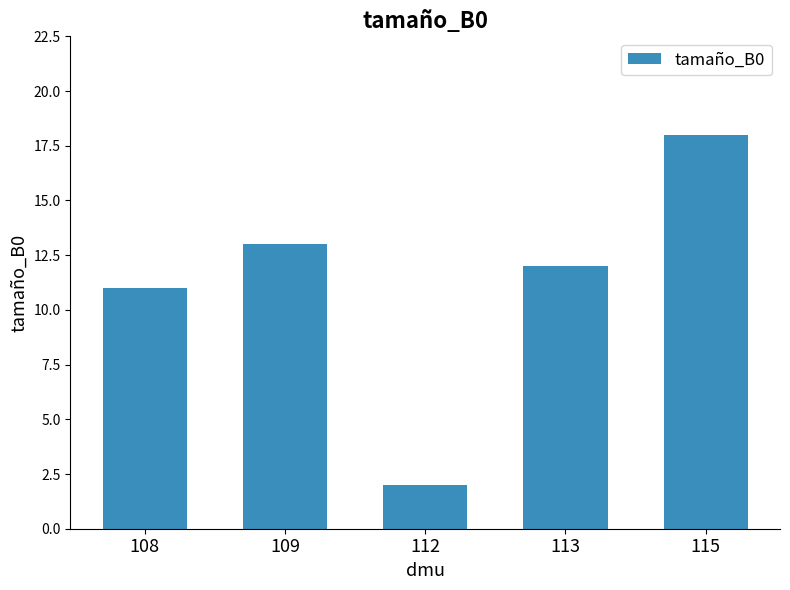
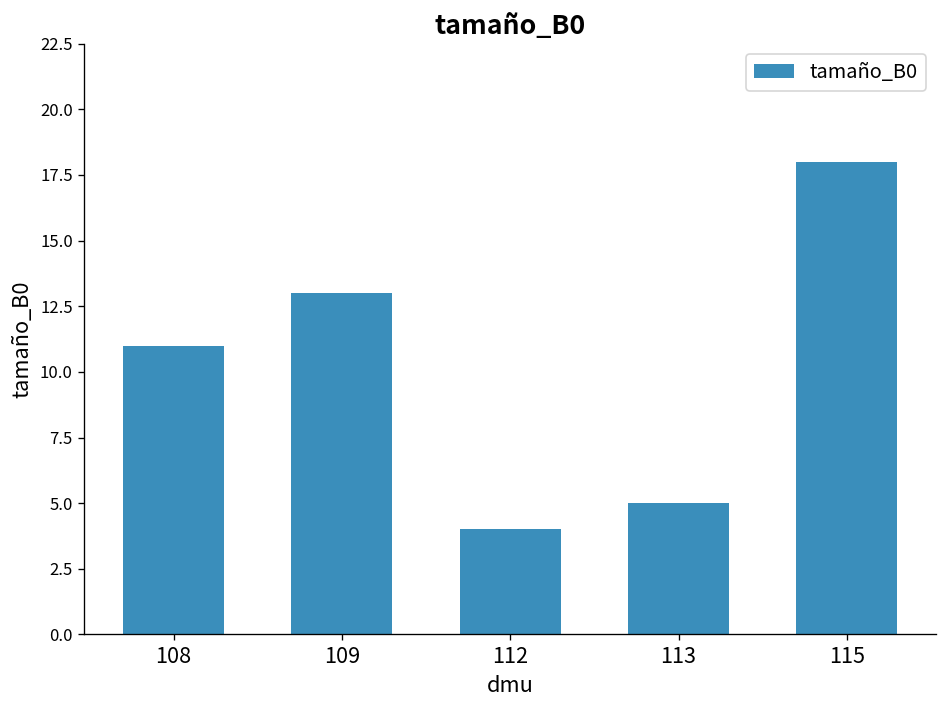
112: 2 -> 4
113: 12 -> 5
